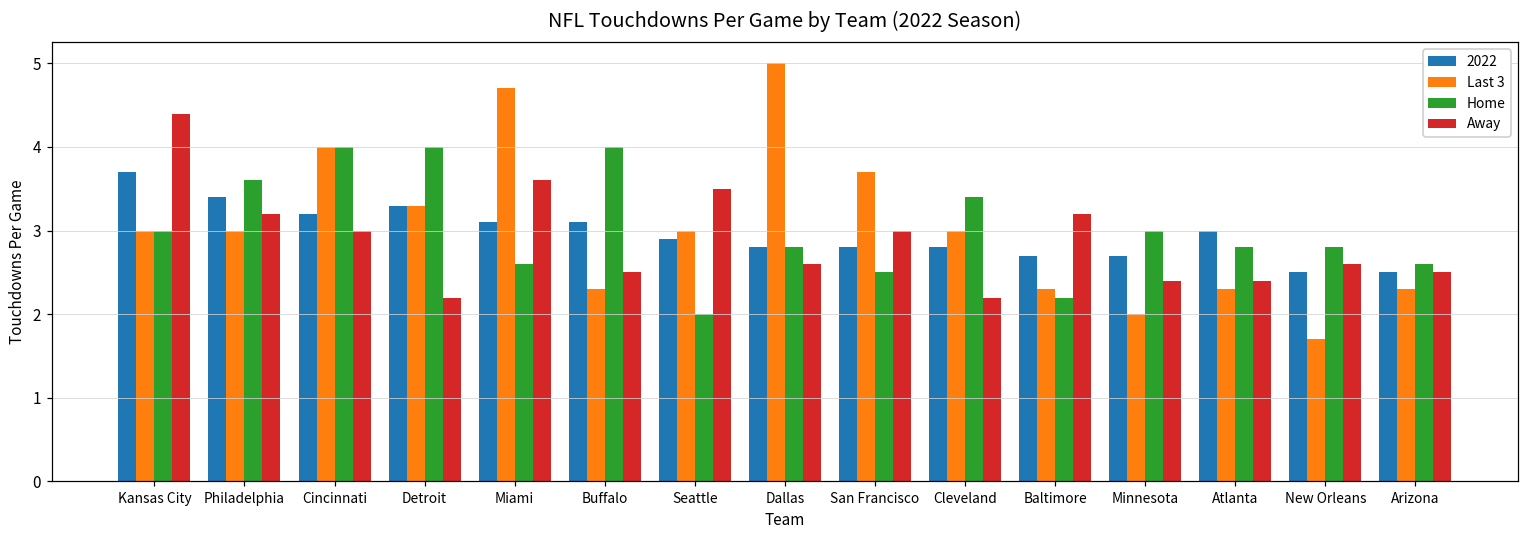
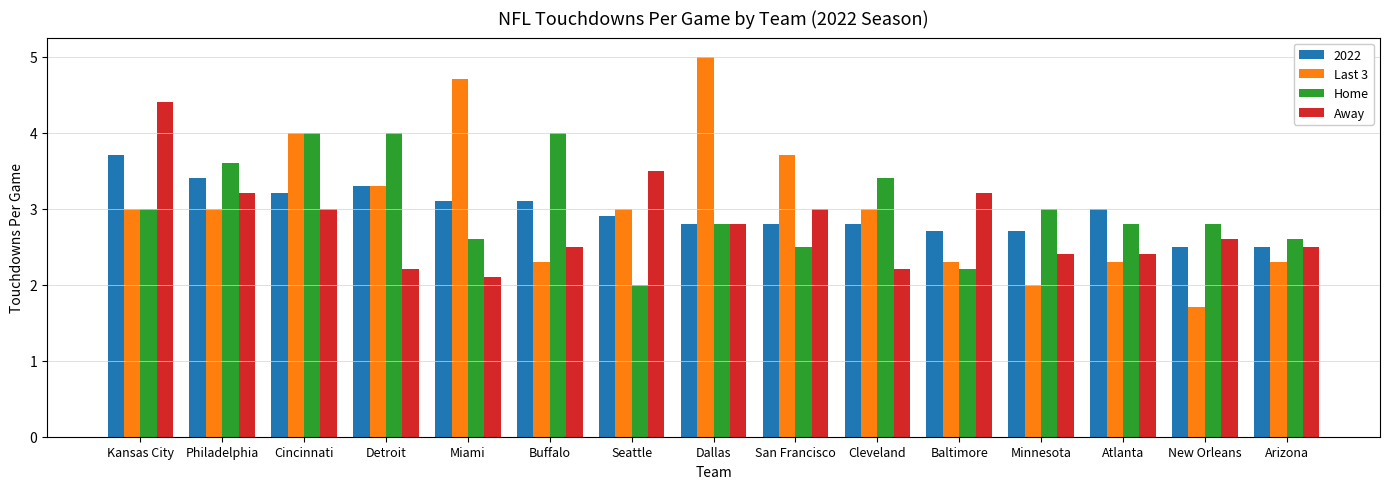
Away, Miami: 3.6 -> 2.1
Away, Dallas: 2.6 -> 2.8
